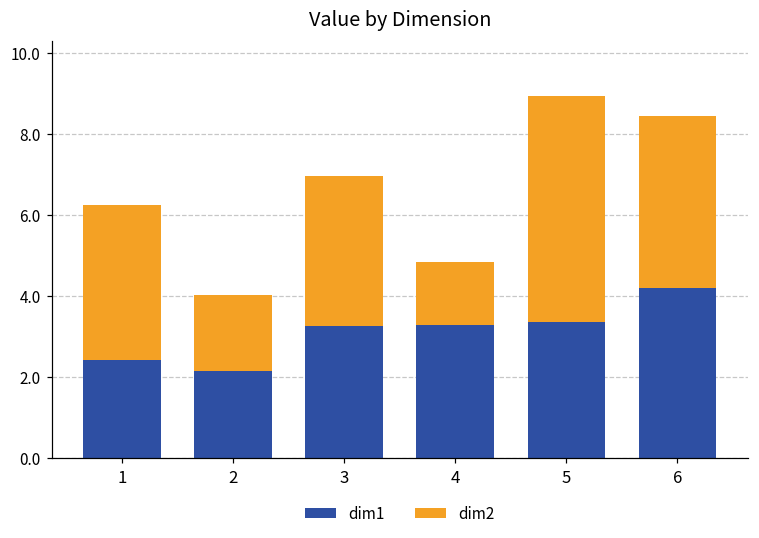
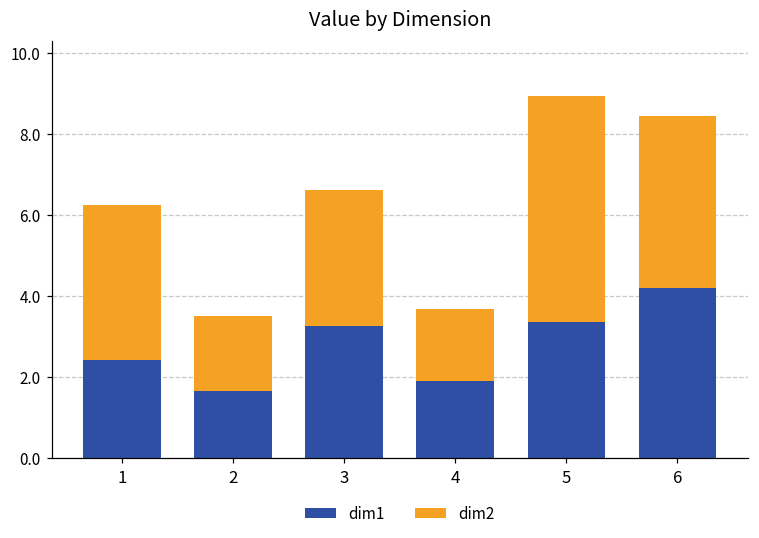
dim1, 2: 2.2 -> 1.7
dim2, 3: 3.7 -> 3.4
dim1, 4: 3.3 -> 1.9
dim2, 4: 1.6 -> 1.8
